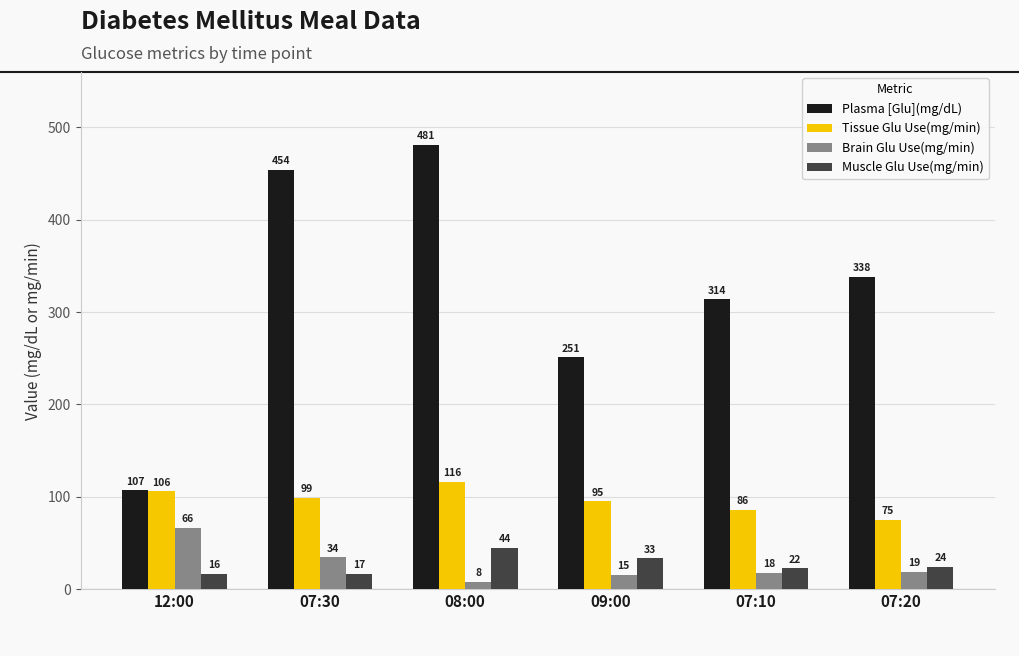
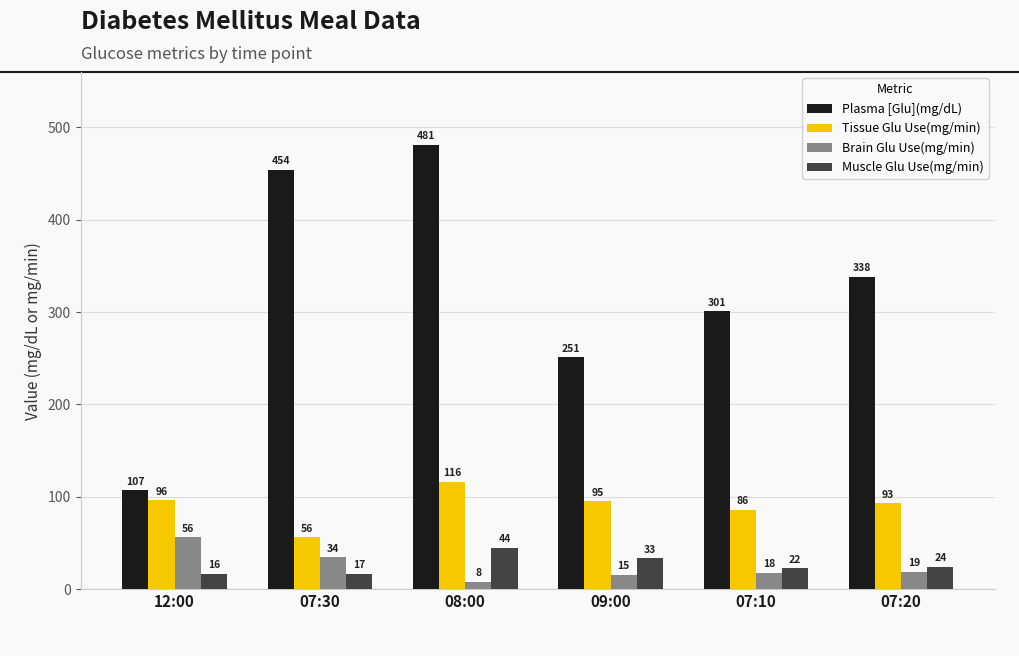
Tissue Glu Use(mg/min), 12:00: 106 -> 96
Brain Glu Use(mg/min), 12:00: 66 -> 56
Tissue Glu Use(mg/min), 07:30: 99 -> 56
Plasma [Glu](mg/dL), 07:10: 314 -> 301
Tissue Glu Use(mg/min), 07:20: 75 -> 93
